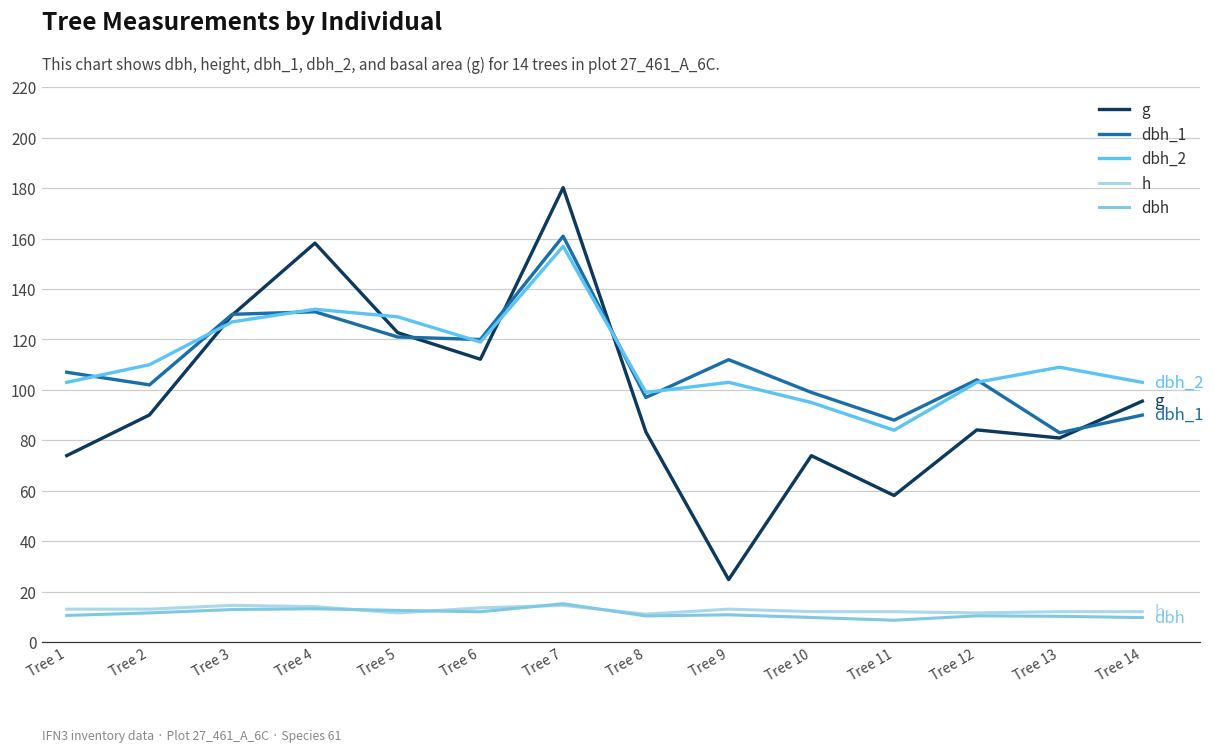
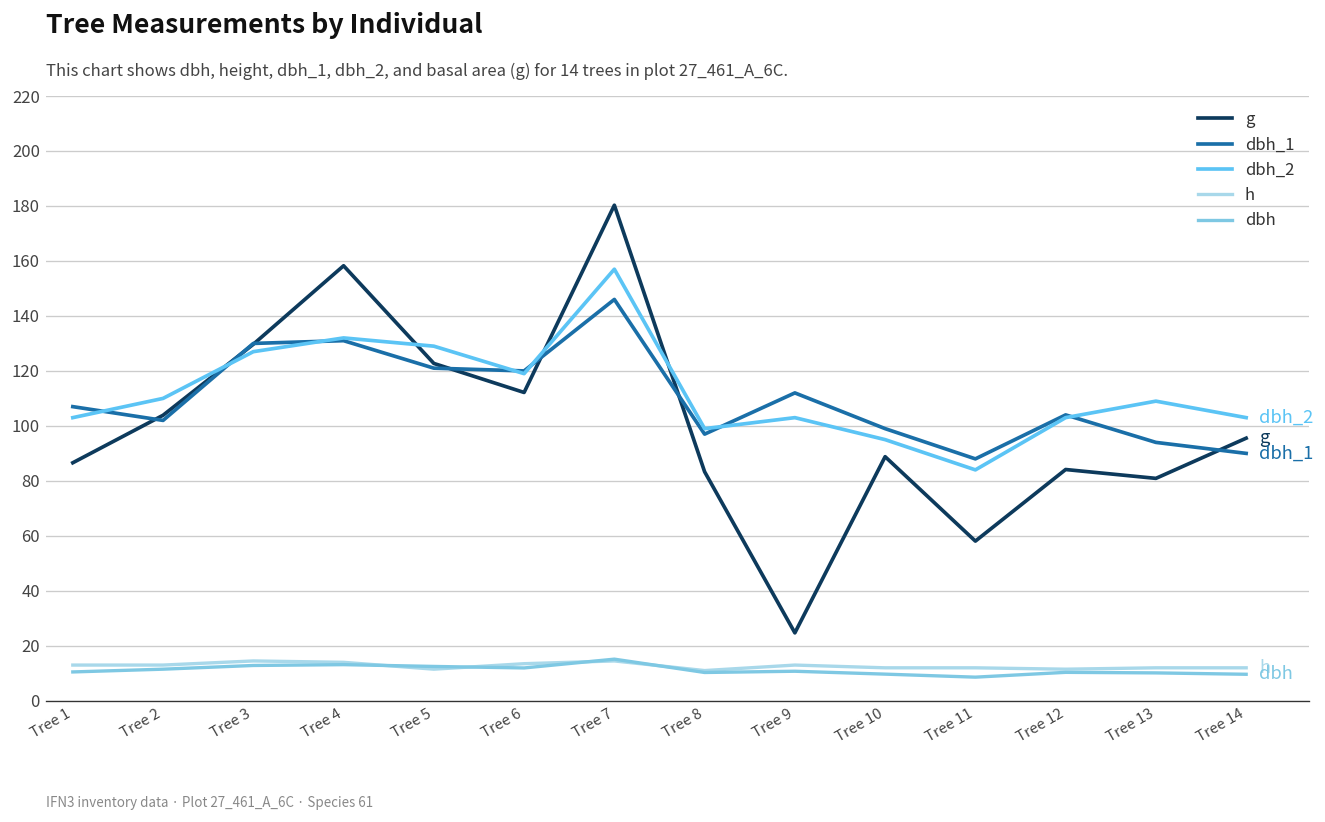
g, Tree 1: 74 -> 87
g, Tree 2: 90 -> 104
dbh_1, Tree 7: 161 -> 146
g, Tree 10: 74 -> 89
dbh_1, Tree 13: 83 -> 94
